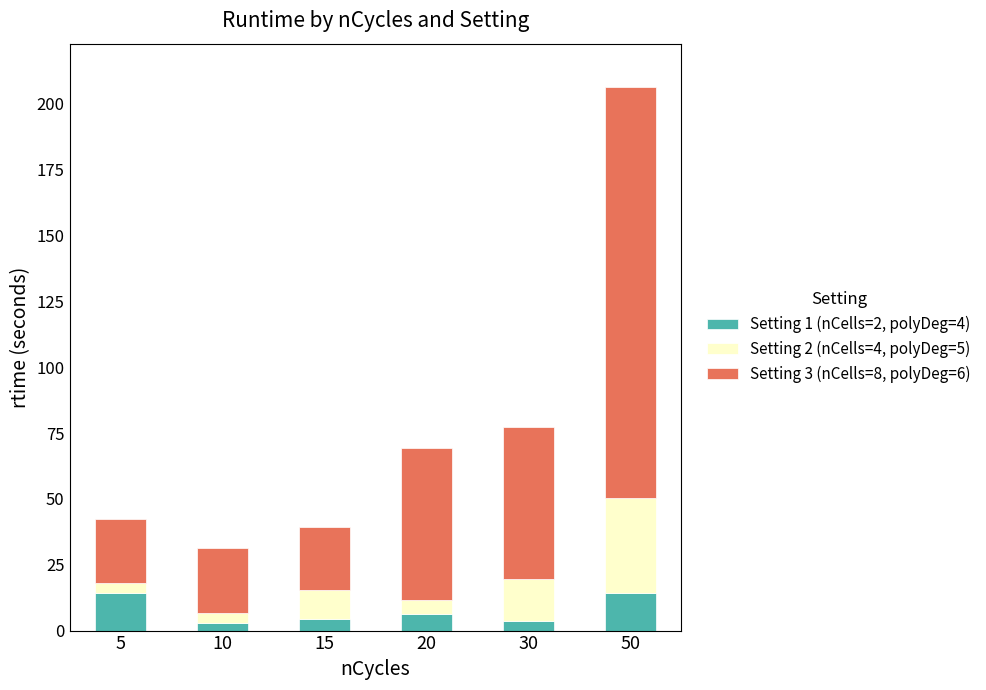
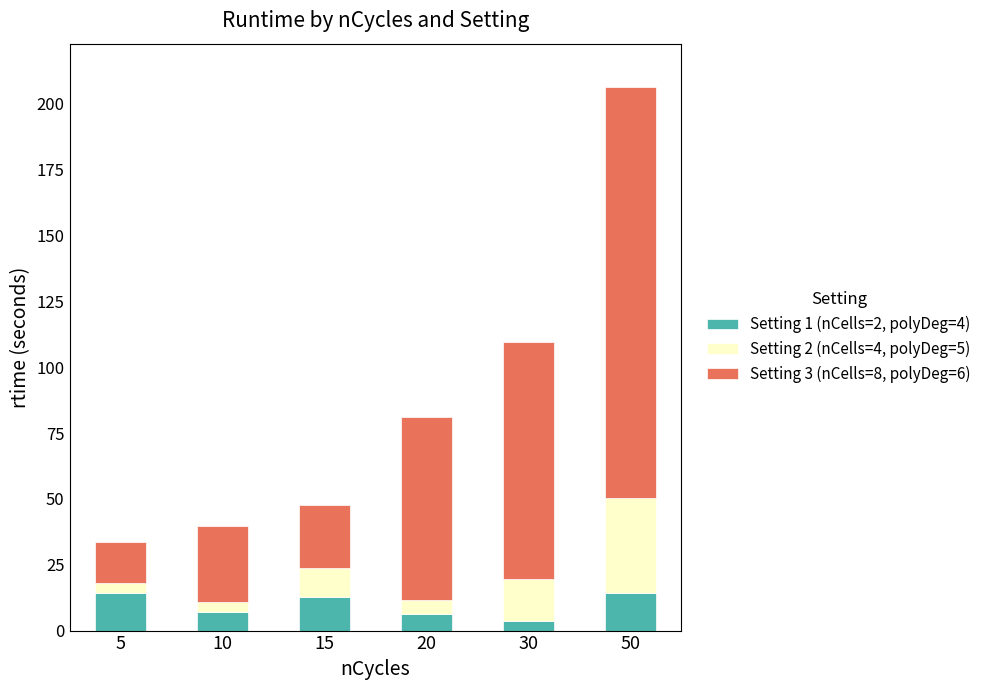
Setting 3 (nCells=8, polyDeg=6), 5: 24 -> 16
Setting 1 (nCells=2, polyDeg=4), 10: 3 -> 7
Setting 3 (nCells=8, polyDeg=6), 10: 24 -> 29
Setting 1 (nCells=2, polyDeg=4), 15: 4 -> 13
Setting 3 (nCells=8, polyDeg=6), 20: 58 -> 69
Setting 3 (nCells=8, polyDeg=6), 30: 58 -> 90
